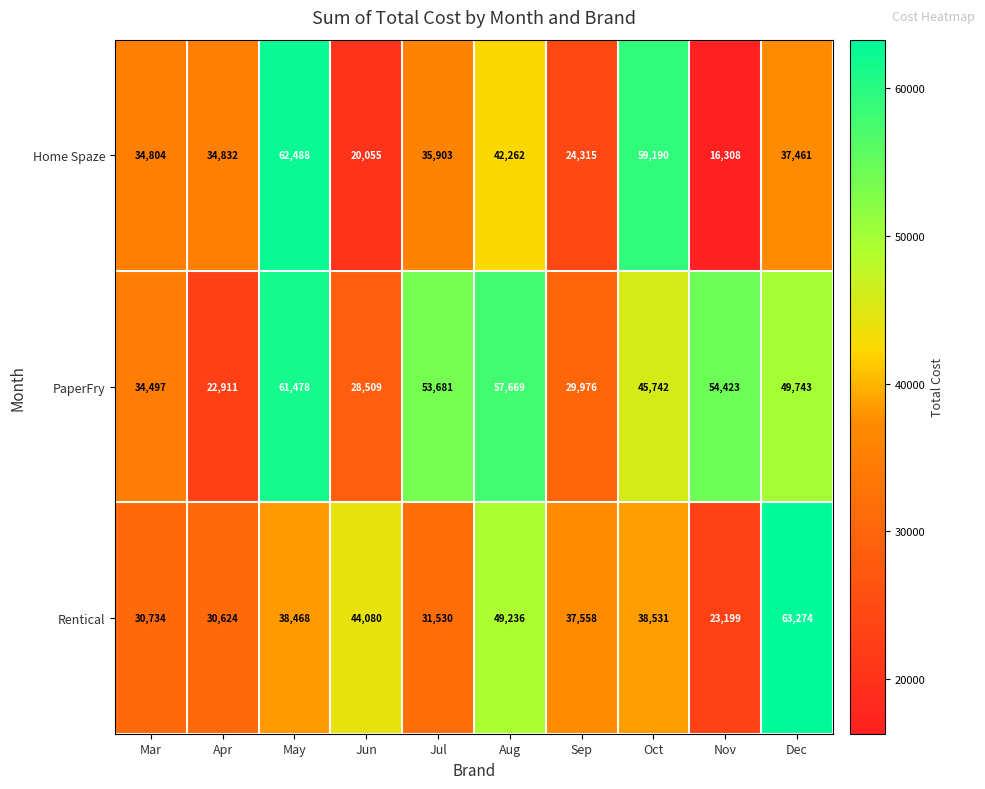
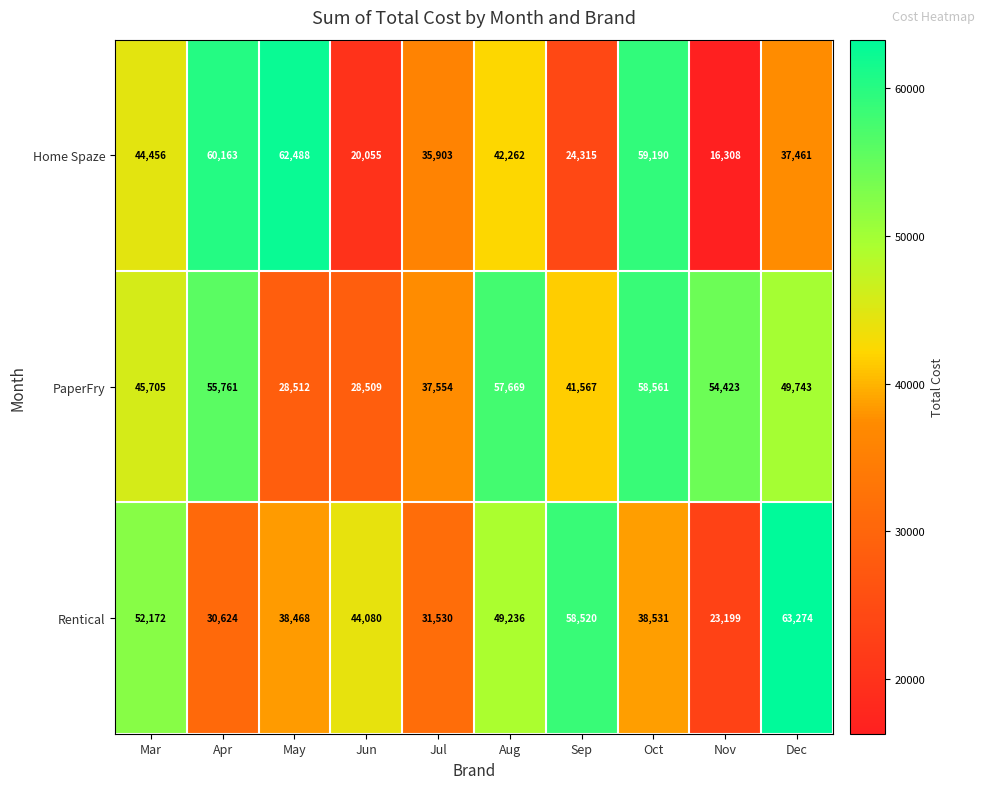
Home Spaze, Mar: 34,804 -> 44,456
Home Spaze, Apr: 34,832 -> 60,163
PaperFry, Mar: 34,497 -> 45,705
PaperFry, Apr: 22,911 -> 55,761
PaperFry, May: 61,478 -> 28,512
PaperFry, Jul: 53,681 -> 37,554
PaperFry, Sep: 29,976 -> 41,567
PaperFry, Oct: 45,742 -> 58,561
Rentical, Mar: 30,734 -> 52,172
Rentical, Sep: 37,558 -> 58,520
